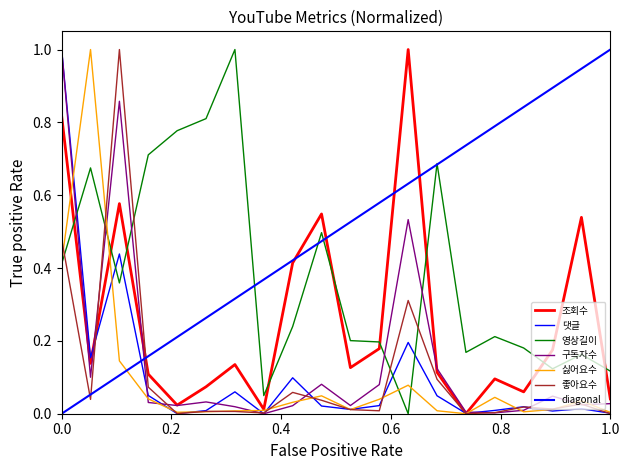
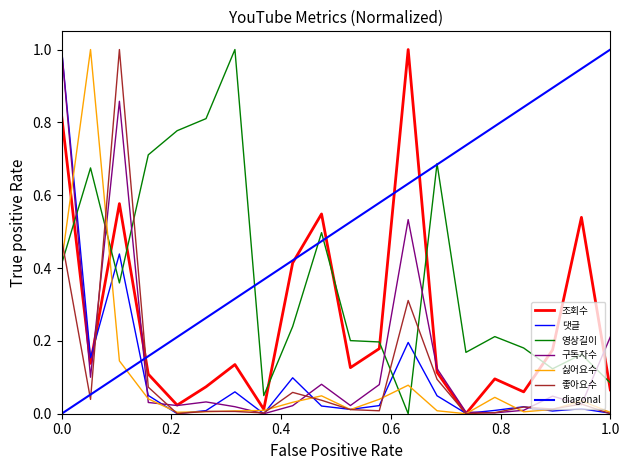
조회수, 1.0: 0.04 -> 0.07
영상길이, 1.0: 0.12 -> 0.08
구독자수, 1.0: 0.03 -> 0.21
